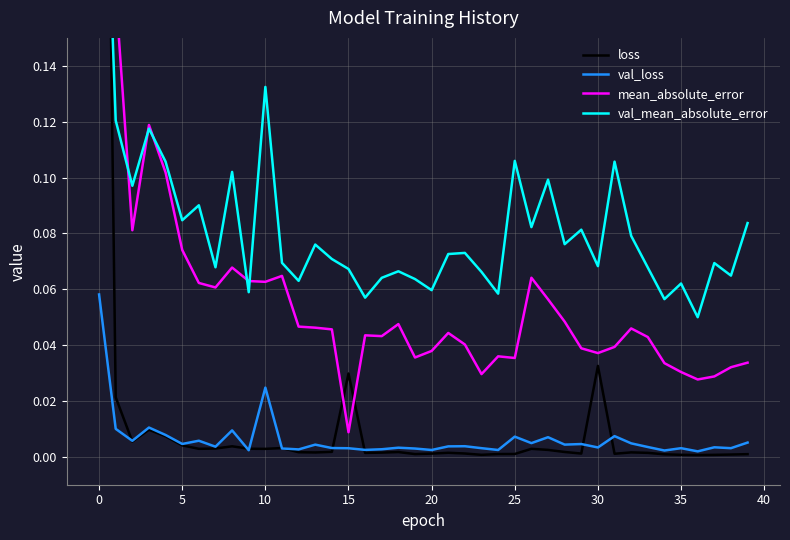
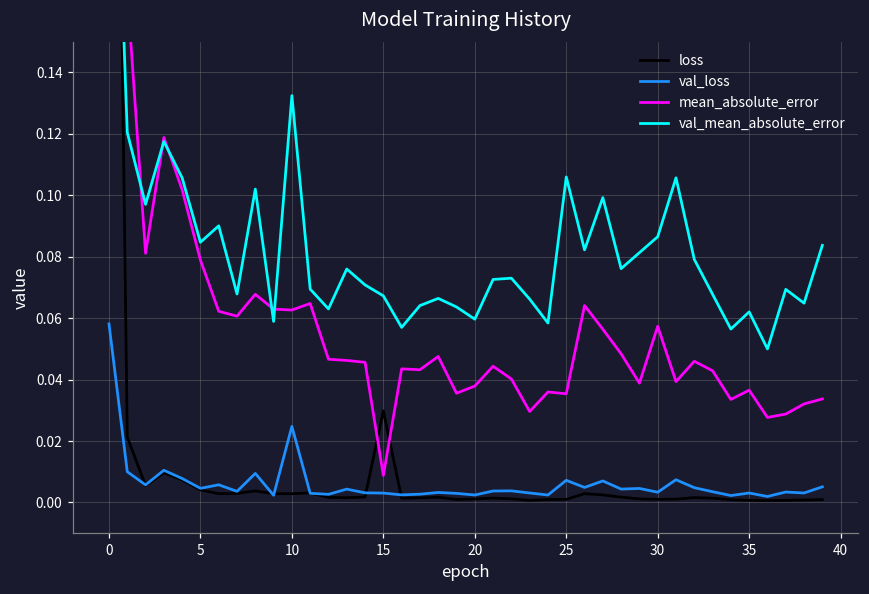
mean_absolute_error, 5: 0.074 -> 0.079
loss, 30: 0.033 -> 0.001
mean_absolute_error, 30: 0.037 -> 0.057
val_mean_absolute_error, 30: 0.068 -> 0.087
mean_absolute_error, 35: 0.030 -> 0.037
